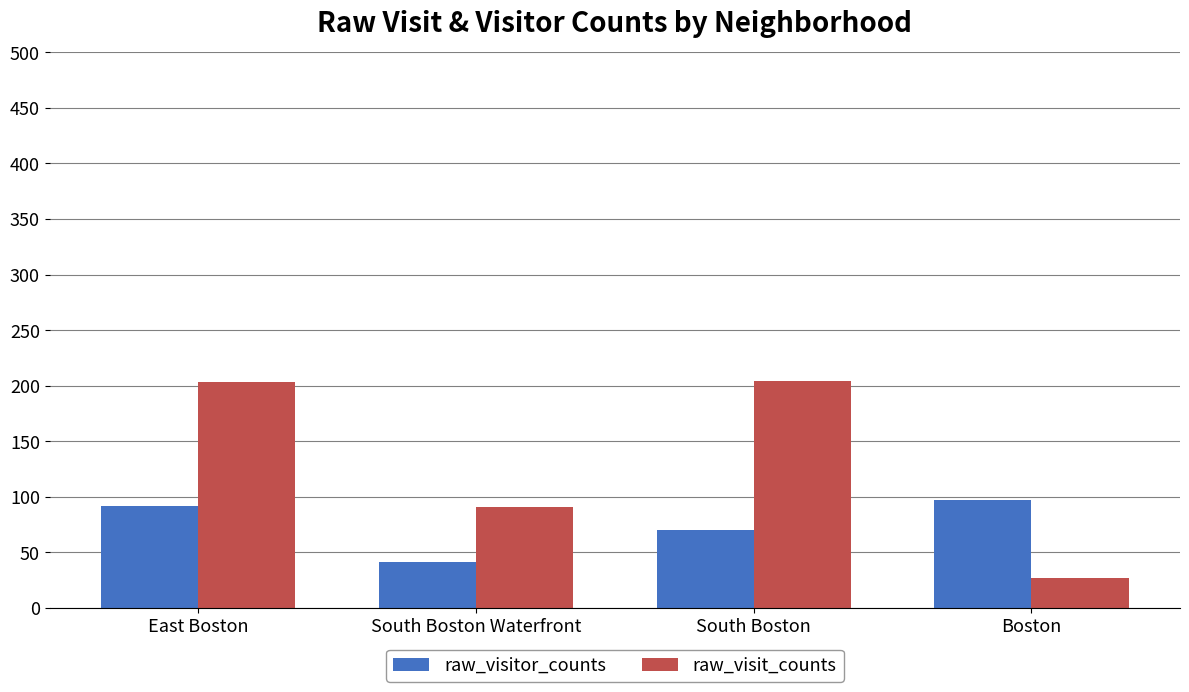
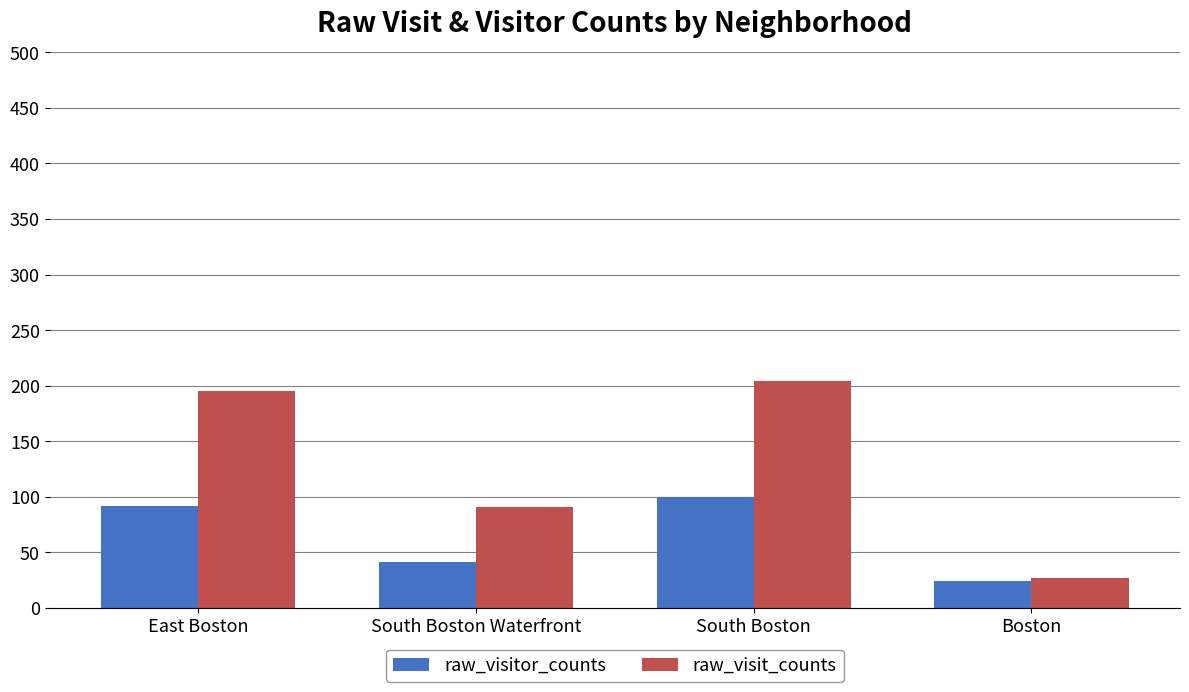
raw_visit_counts, East Boston: 203 -> 195
raw_visitor_counts, South Boston: 70 -> 100
raw_visitor_counts, Boston: 97 -> 24
